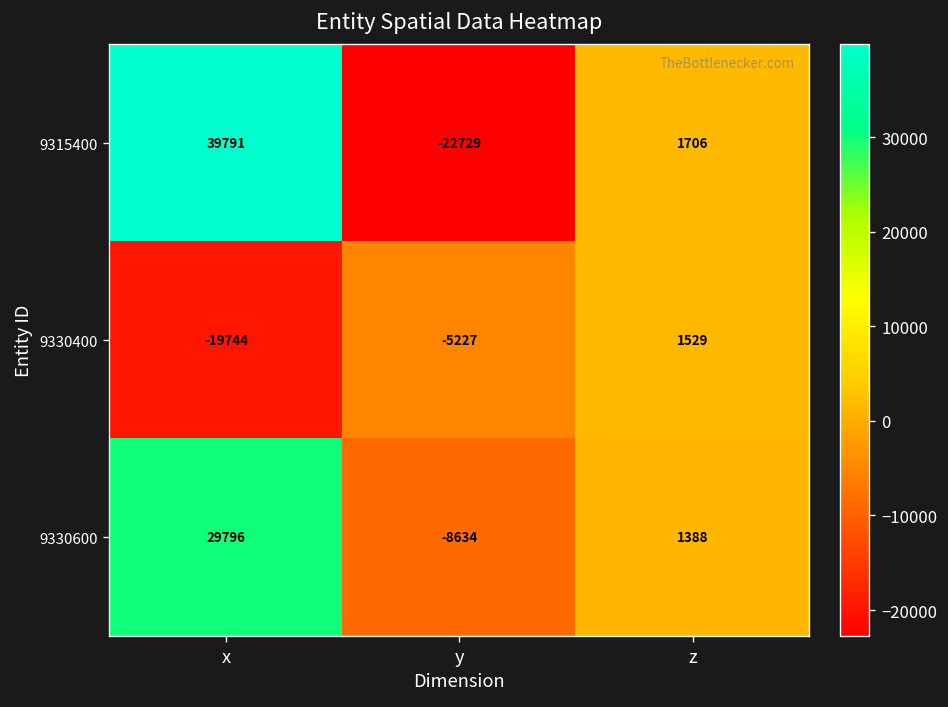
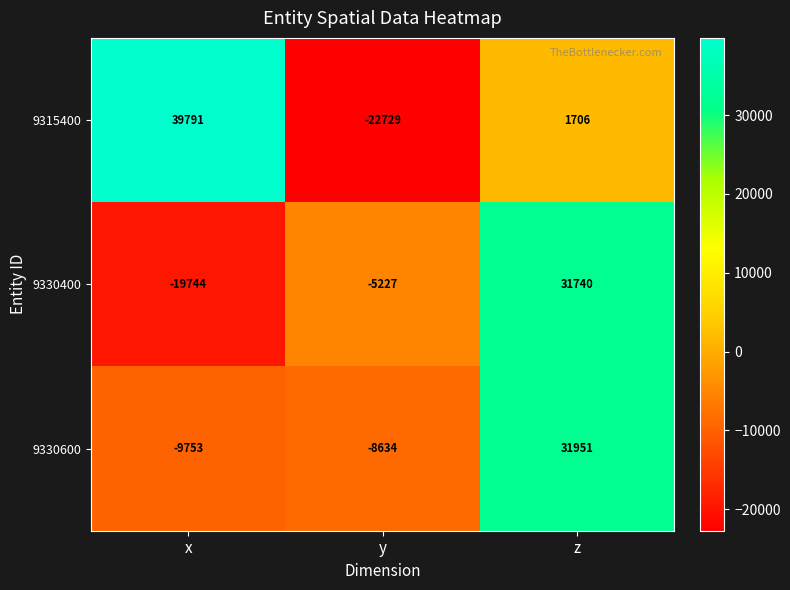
9330400, z: 1529 -> 31740
9330600, x: 29796 -> -9753
9330600, z: 1388 -> 31951
